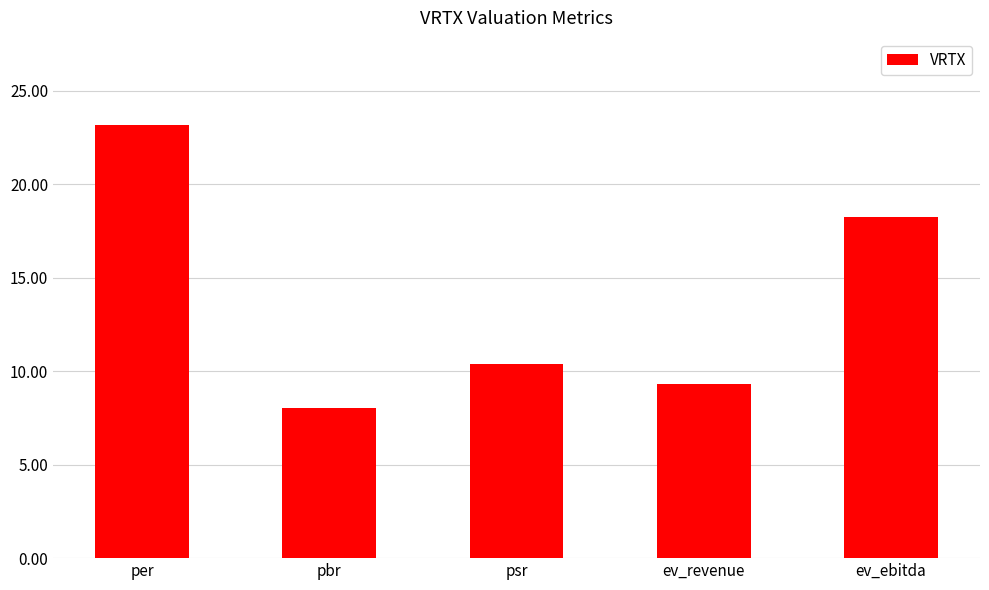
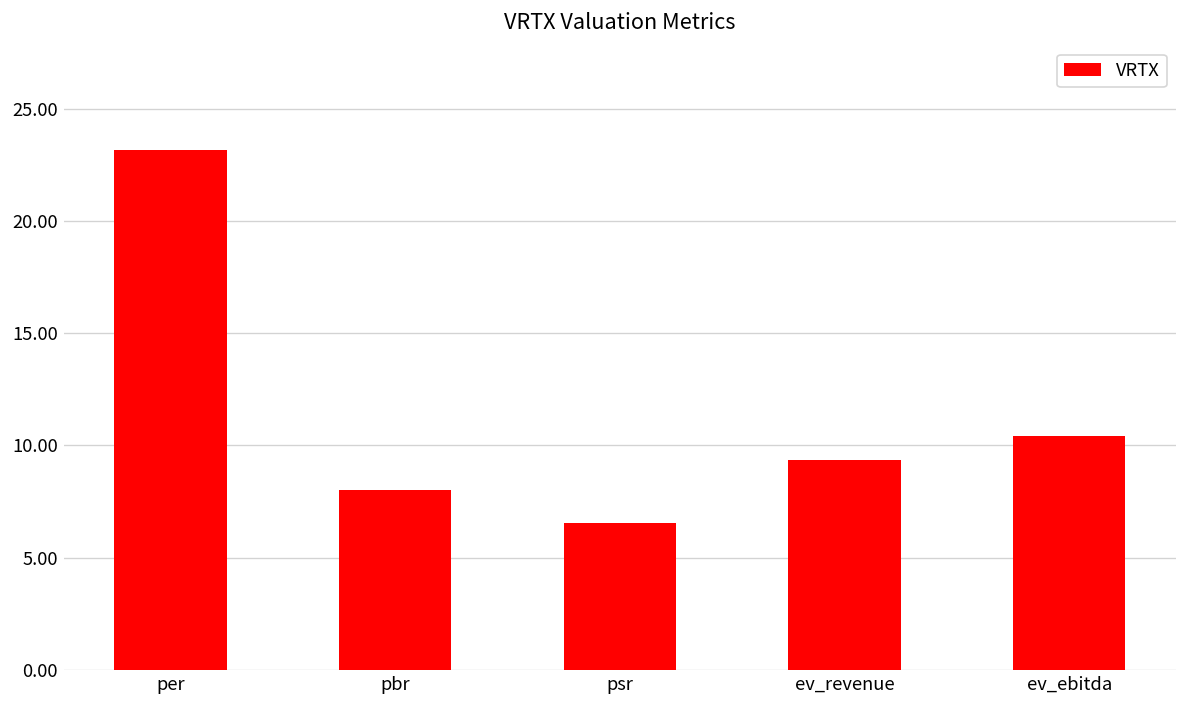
psr: 10.4 -> 6.6
ev_ebitda: 18.2 -> 10.4
